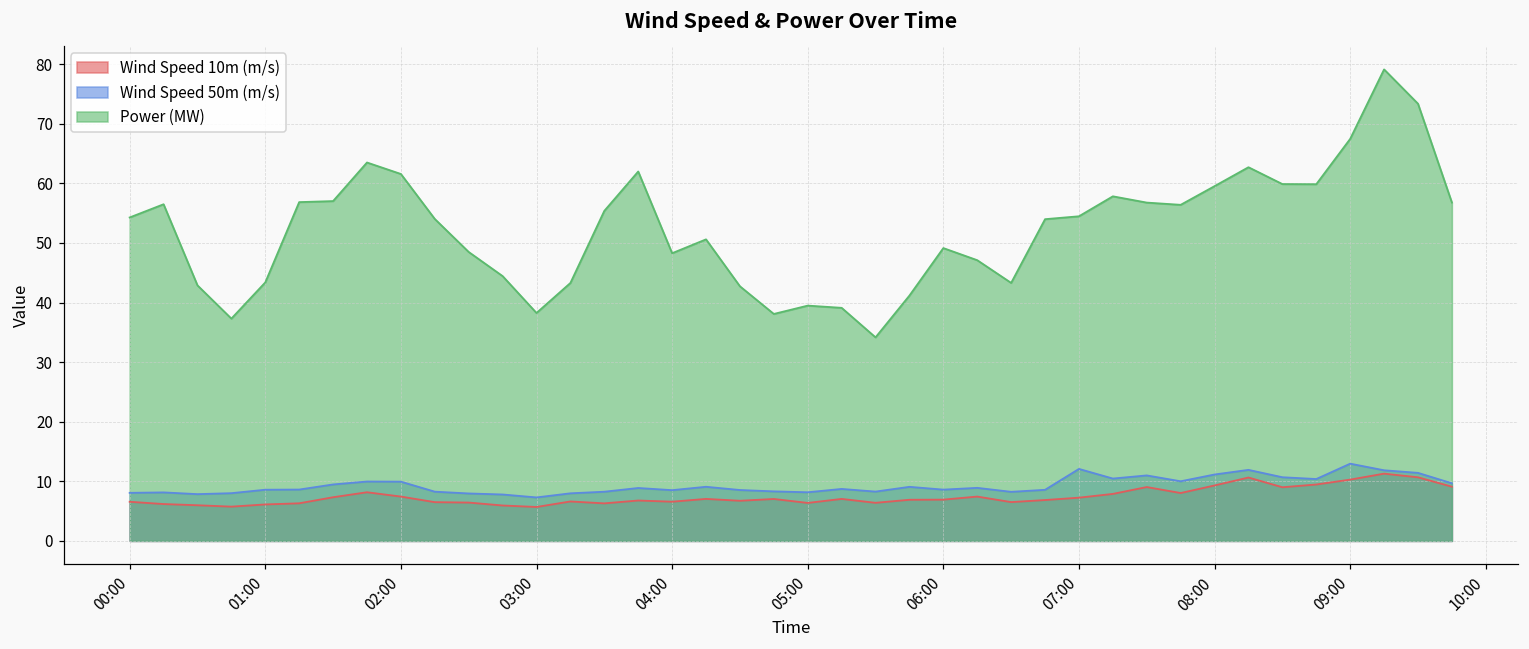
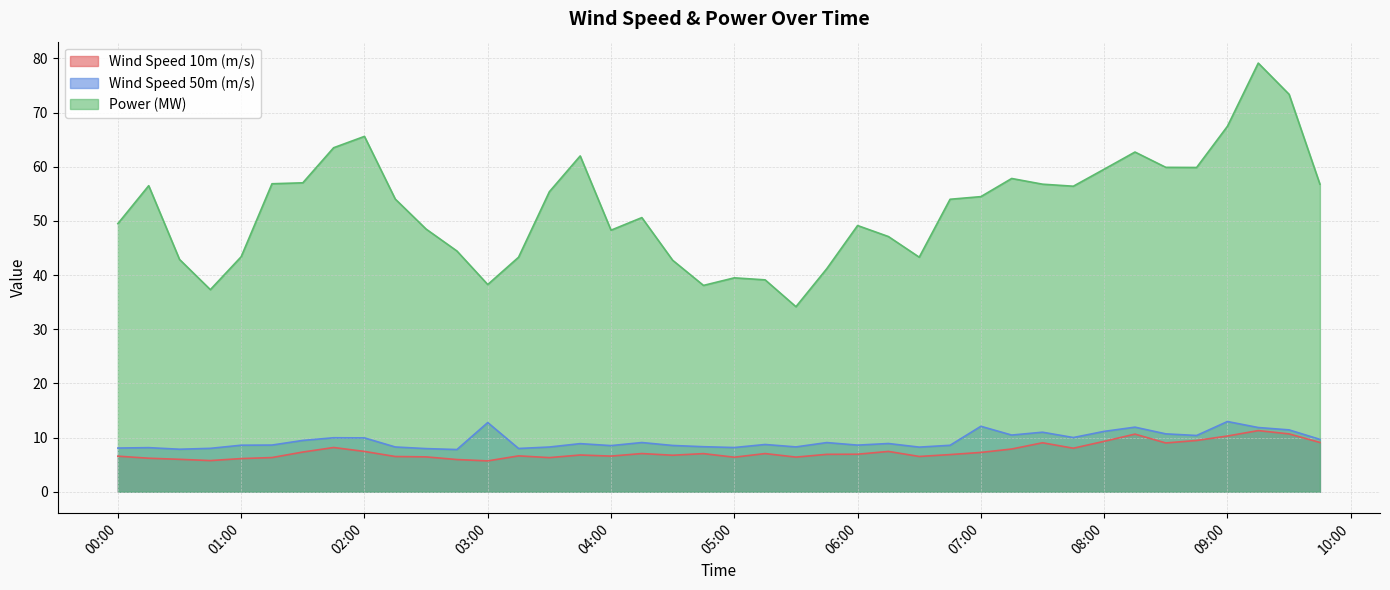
Power (MW), 00:00: 54 -> 49
Power (MW), 02:00: 62 -> 66
Wind Speed 50m (m/s), 03:00: 7 -> 13
